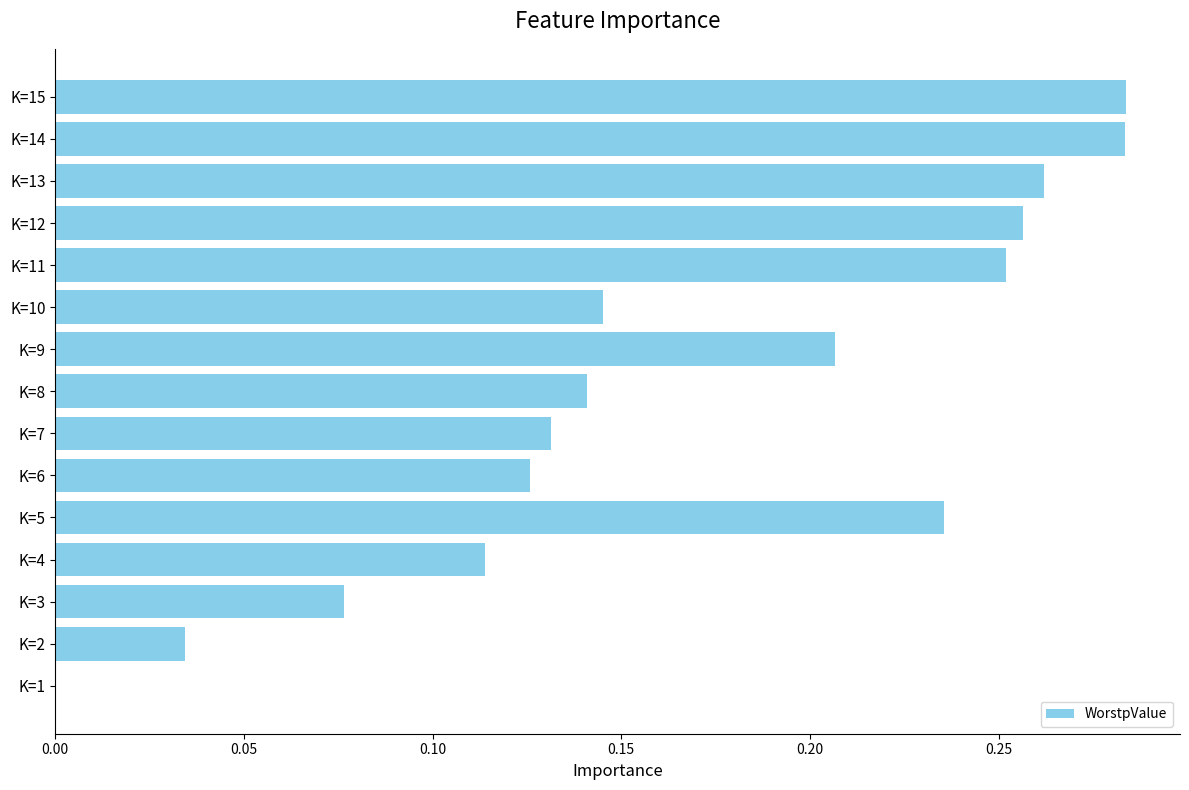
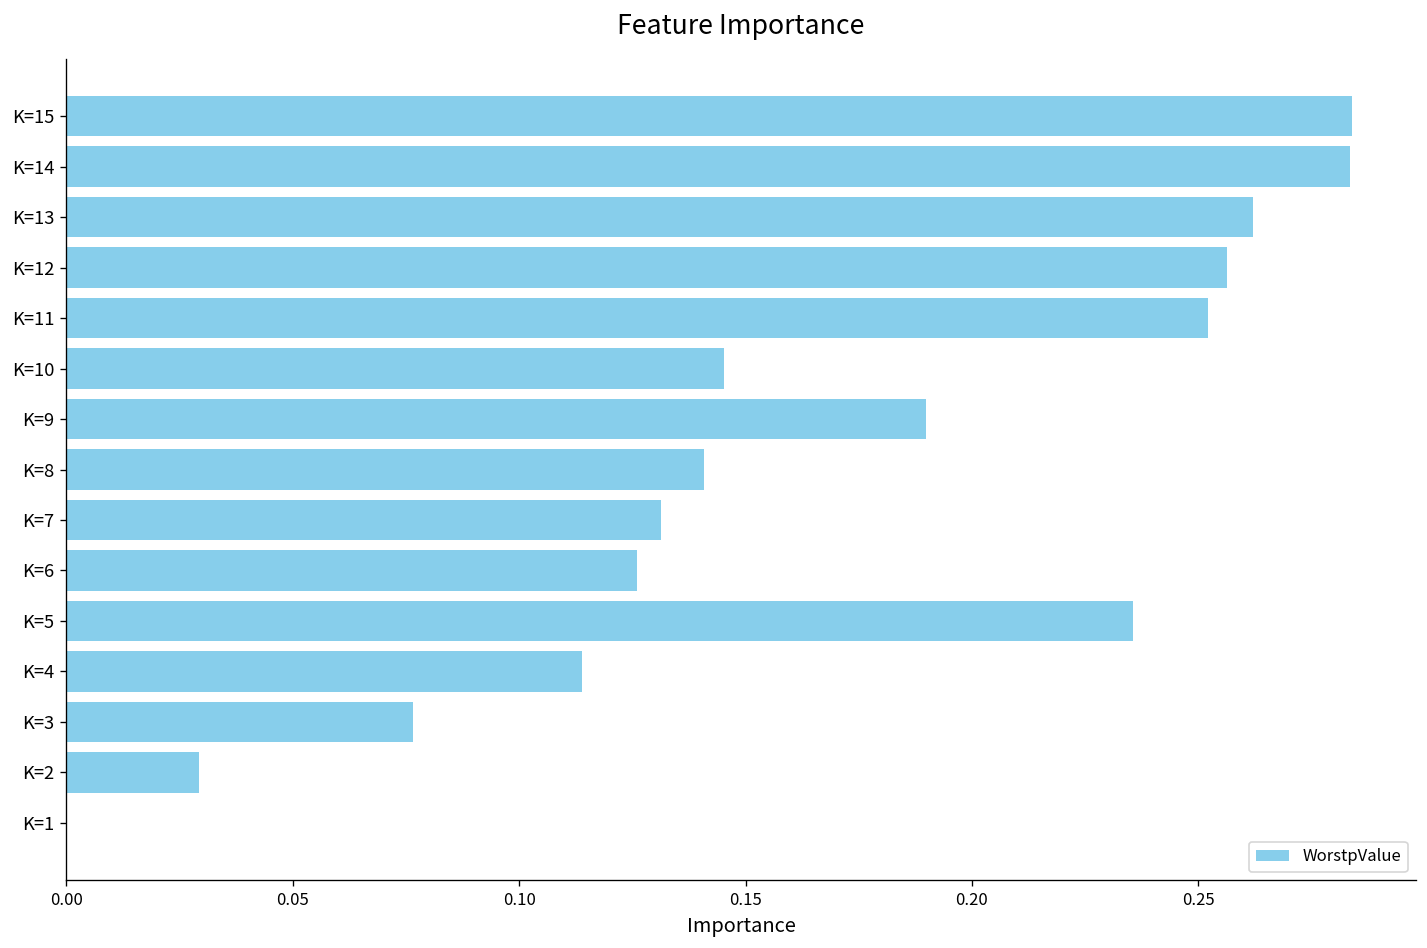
K=9: 0.207 -> 0.190
K=2: 0.034 -> 0.029
